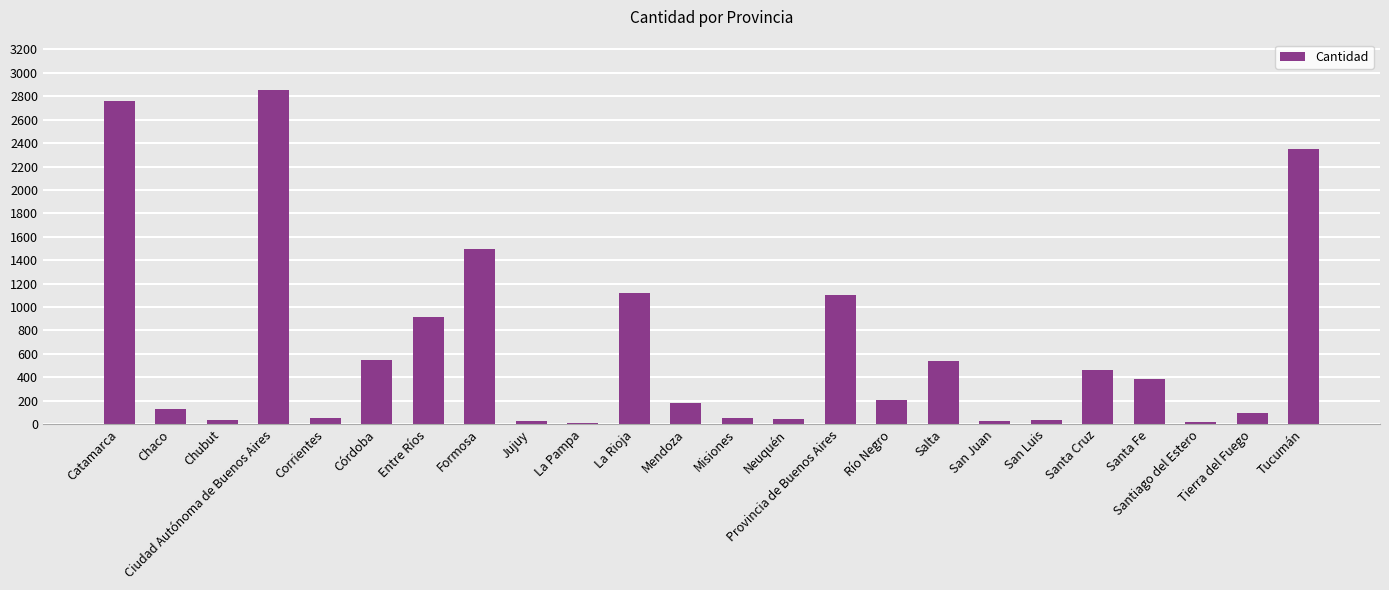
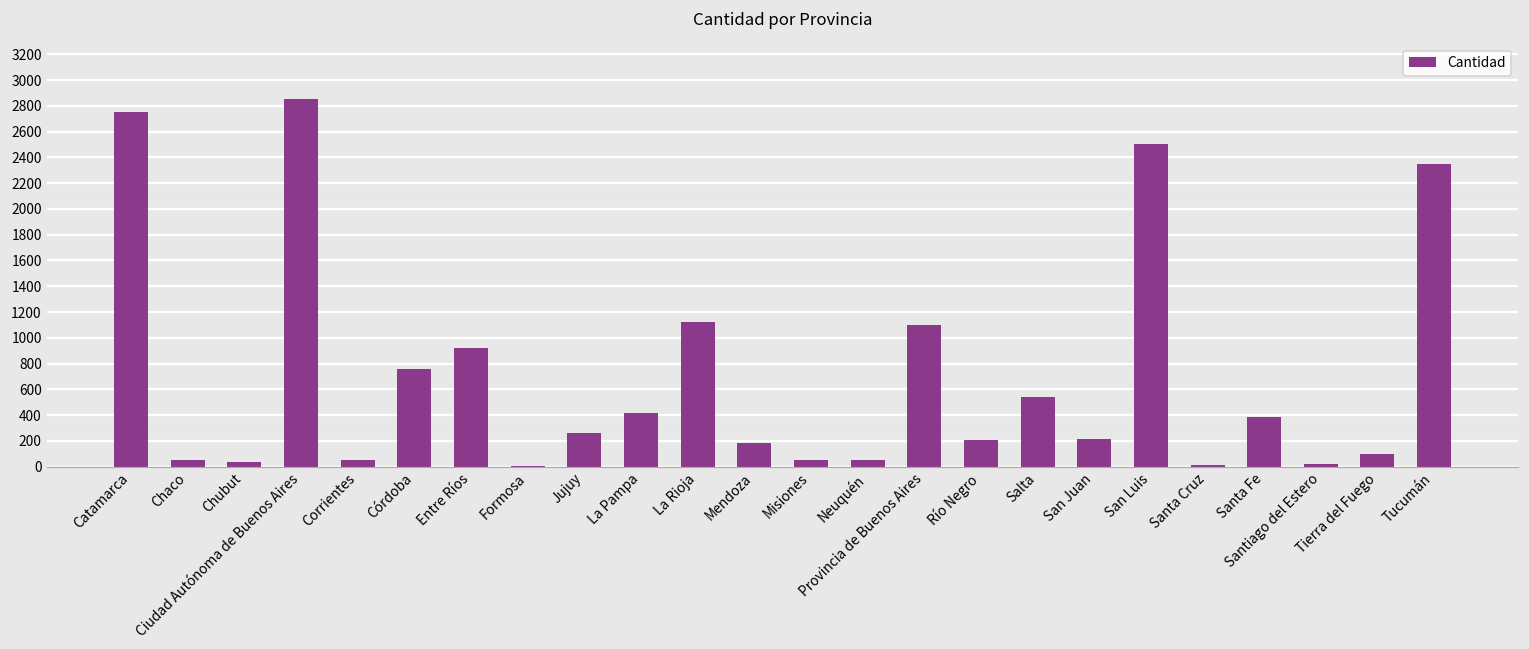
Chaco: 130 -> 50
Córdoba: 550 -> 760
Formosa: 1500 -> 10
Jujuy: 30 -> 260
La Pampa: 10 -> 420
San Juan: 30 -> 210
San Luis: 30 -> 2500
Santa Cruz: 460 -> 10
